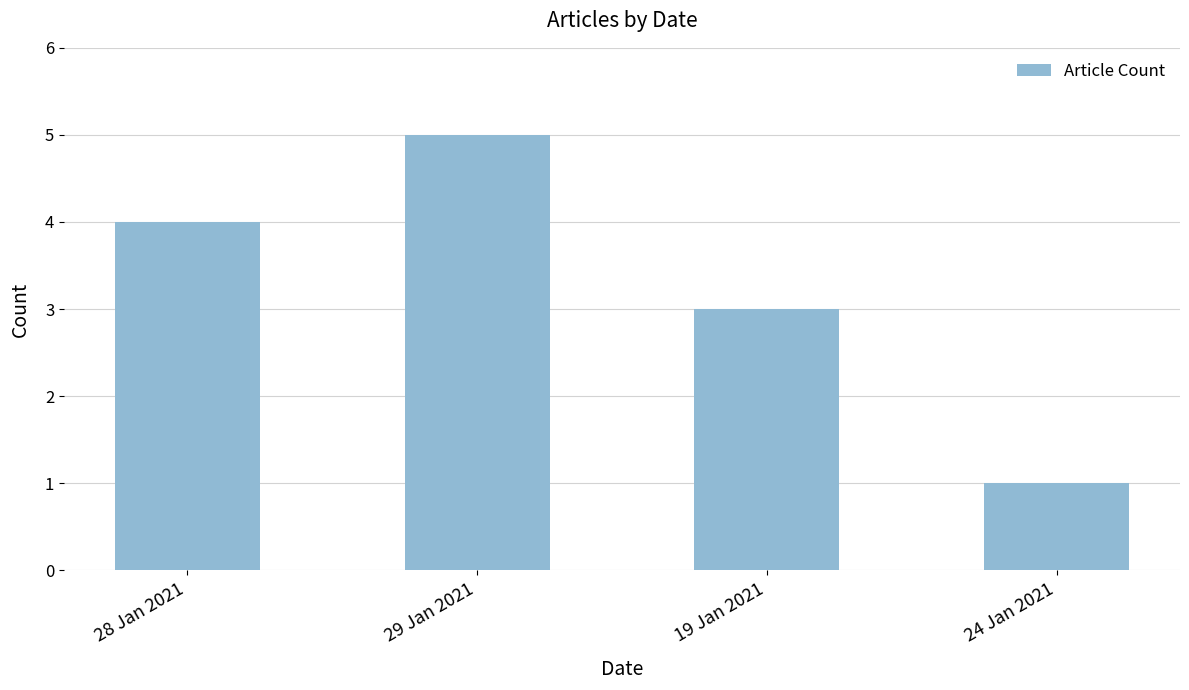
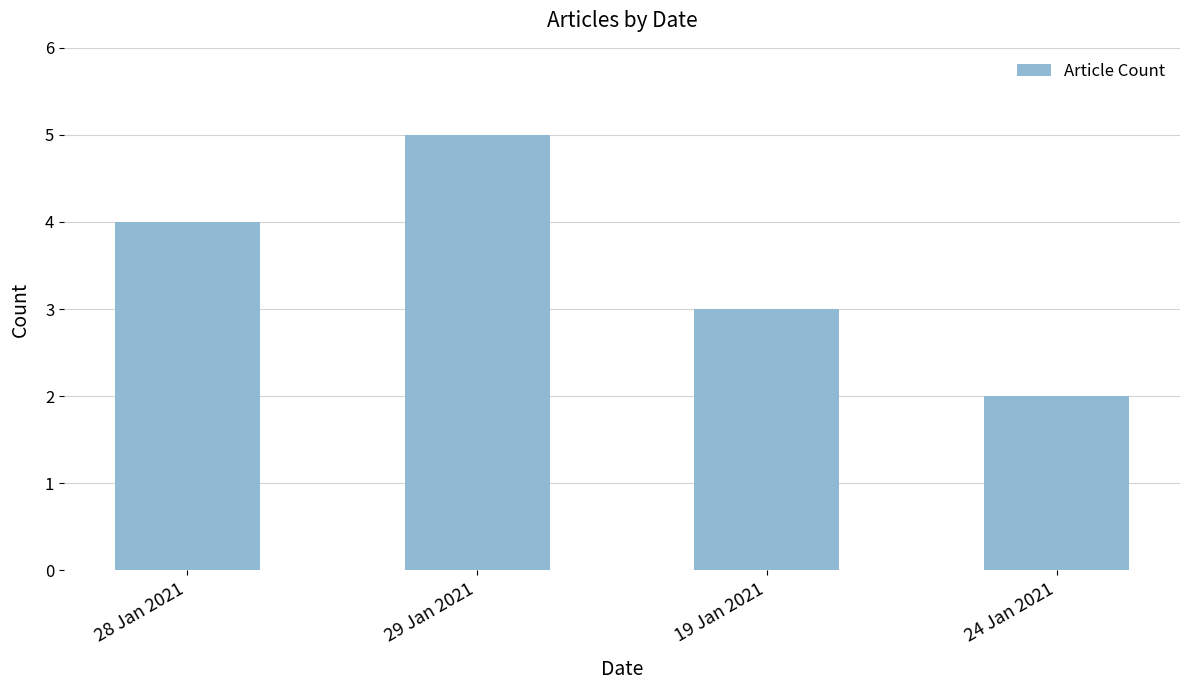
24 Jan 2021: 1 -> 2
